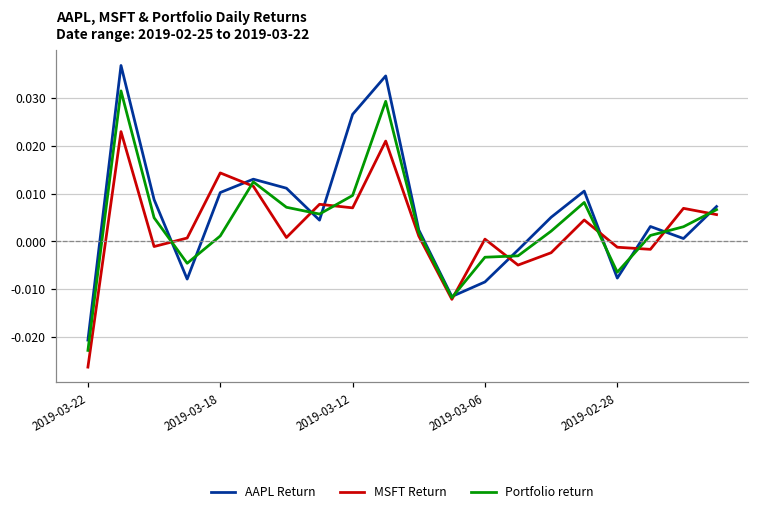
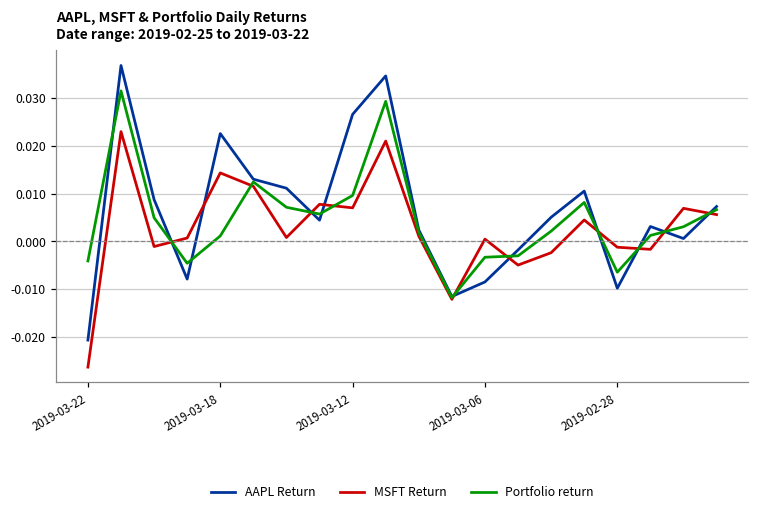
Portfolio return, 2019-03-22: -0.023 -> -0.004
AAPL Return, 2019-03-18: 0.010 -> 0.023
AAPL Return, 2019-02-28: -0.008 -> -0.010
